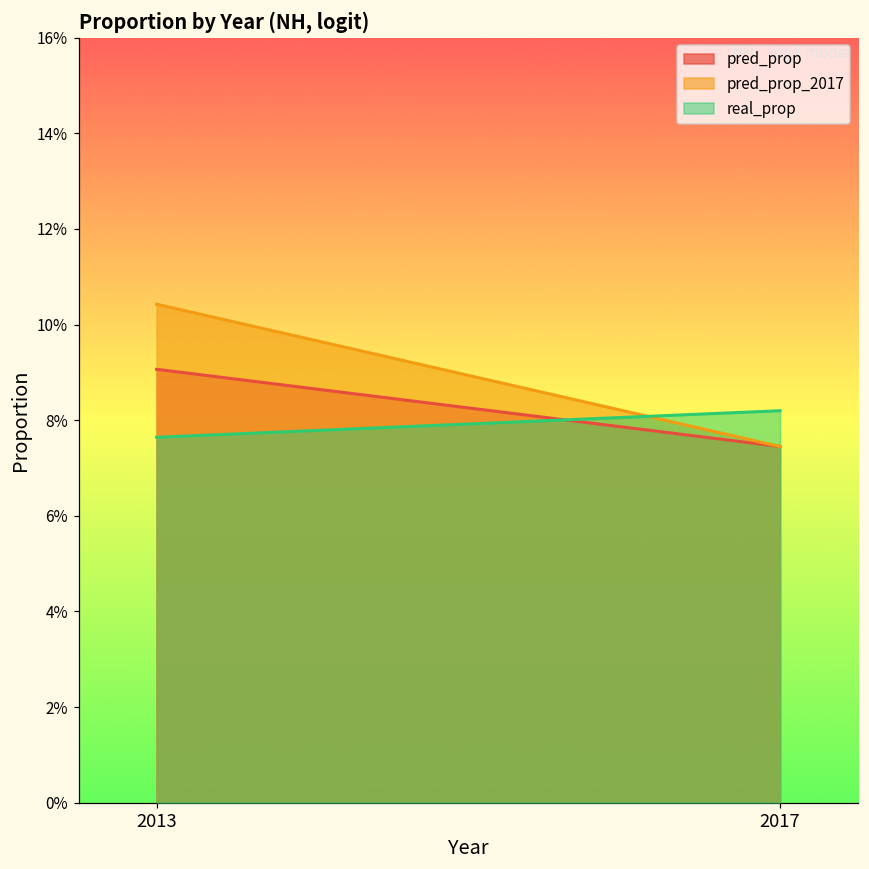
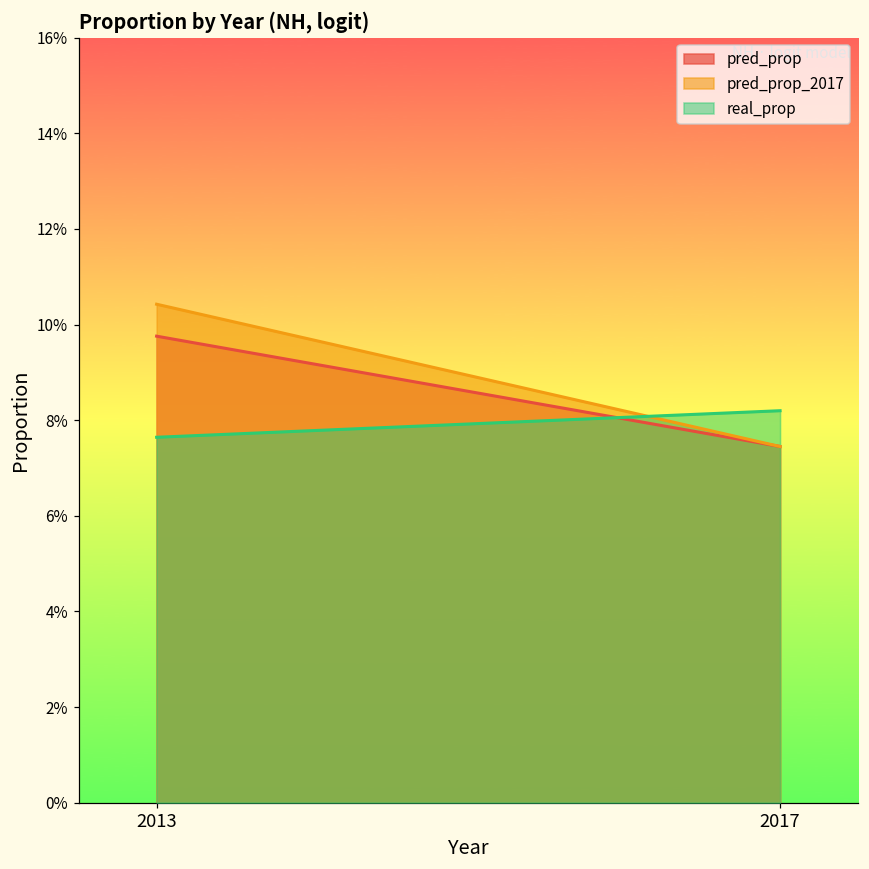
pred_prop, 2013: 9.1% -> 9.8%
